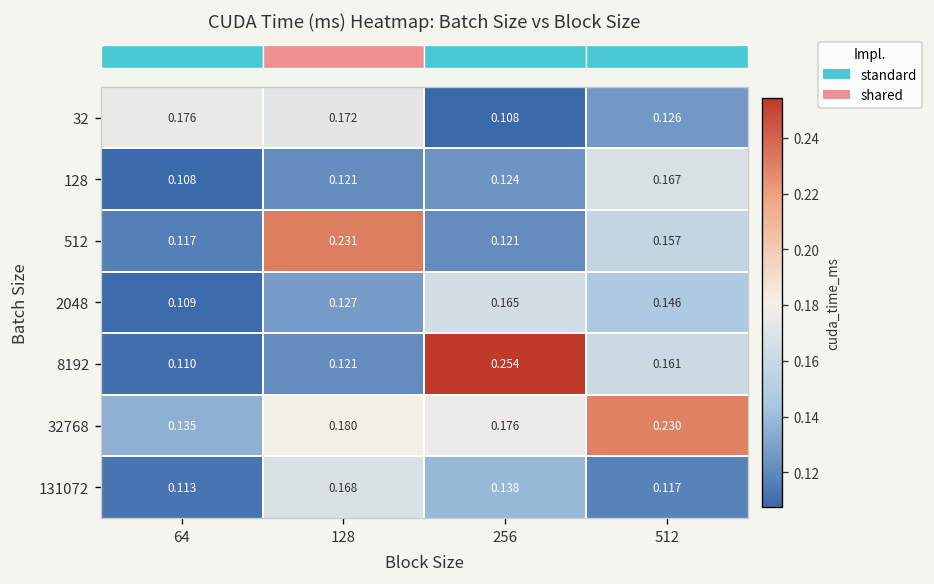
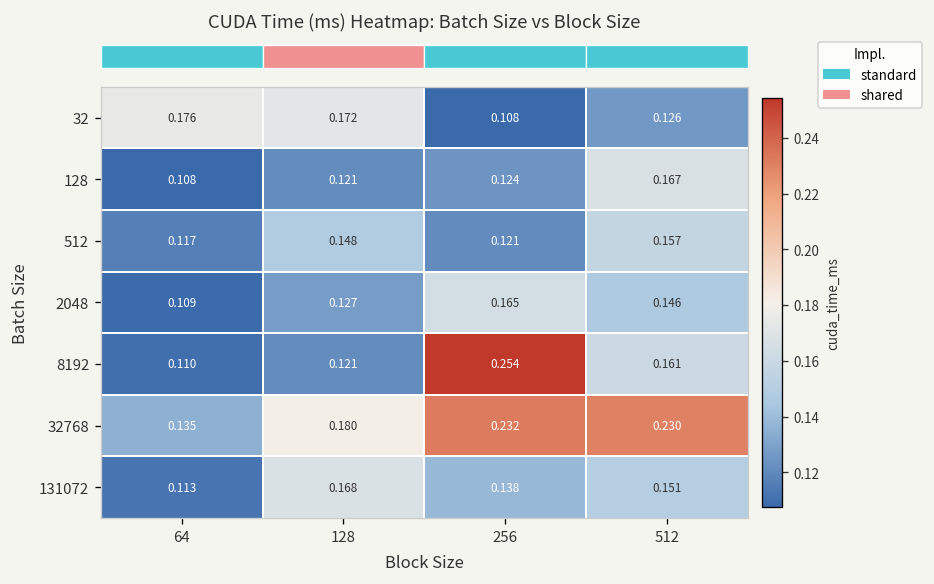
512, 128: 0.231 -> 0.148
32768, 256: 0.176 -> 0.232
131072, 512: 0.117 -> 0.151
